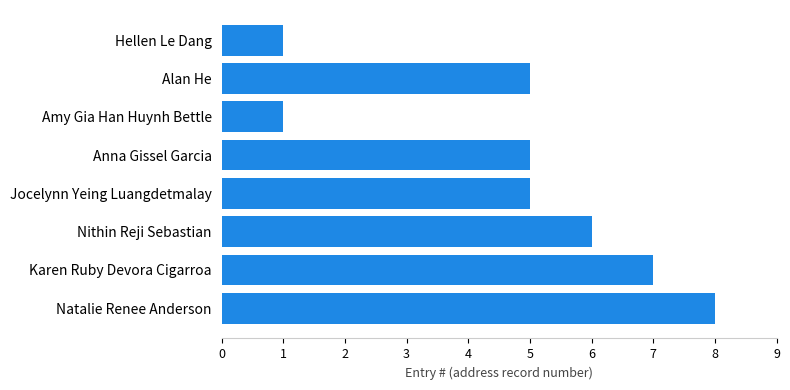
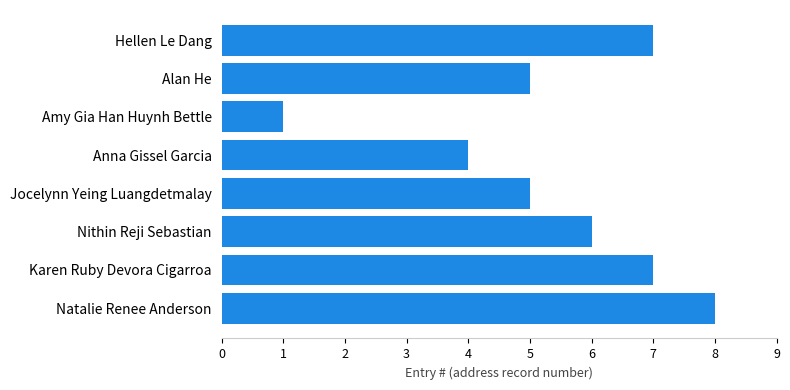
Hellen Le Dang: 1 -> 7
Anna Gissel Garcia: 5 -> 4
